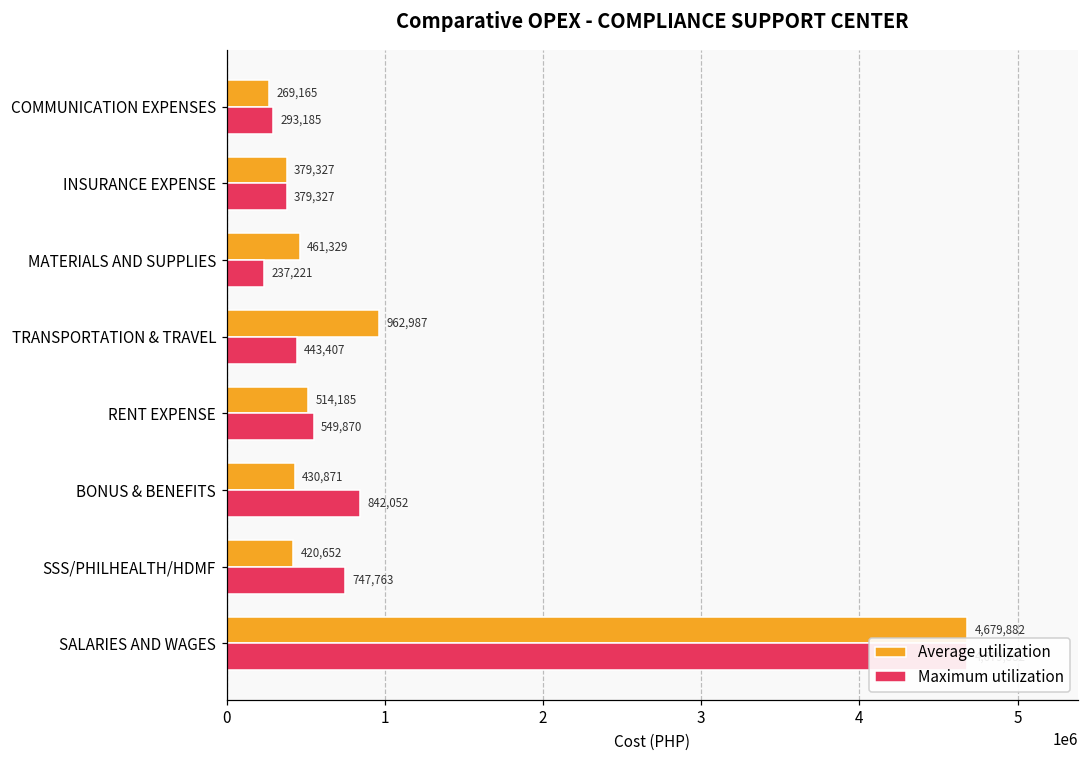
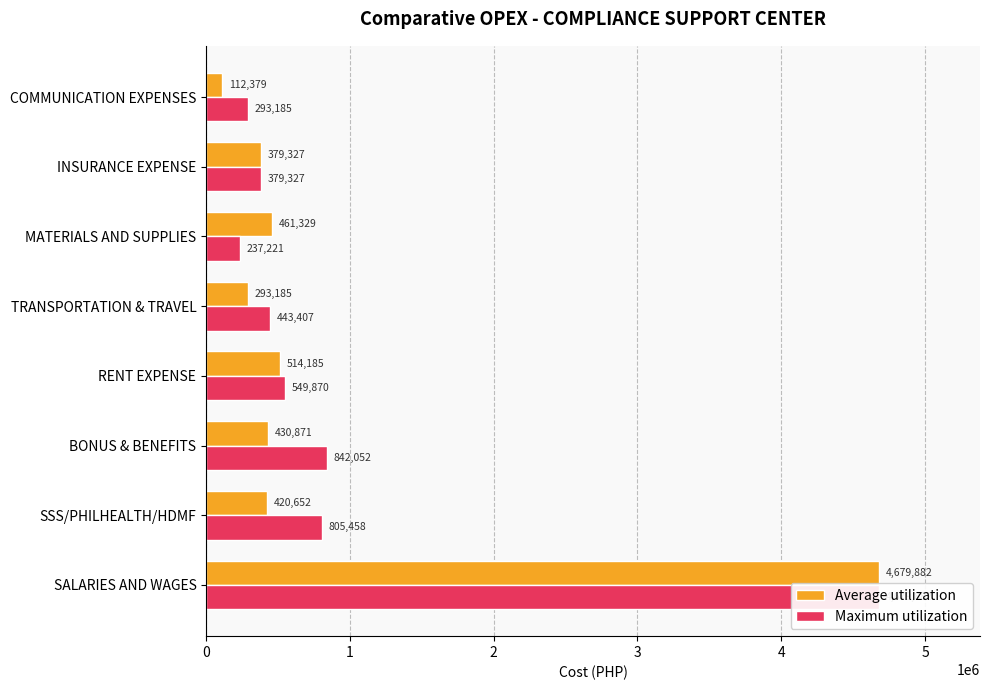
Average utilization, COMMUNICATION EXPENSES: 269,165 -> 112,379
Average utilization, TRANSPORTATION & TRAVEL: 962,987 -> 293,185
Maximum utilization, SSS/PHILHEALTH/HDMF: 747,763 -> 805,458
